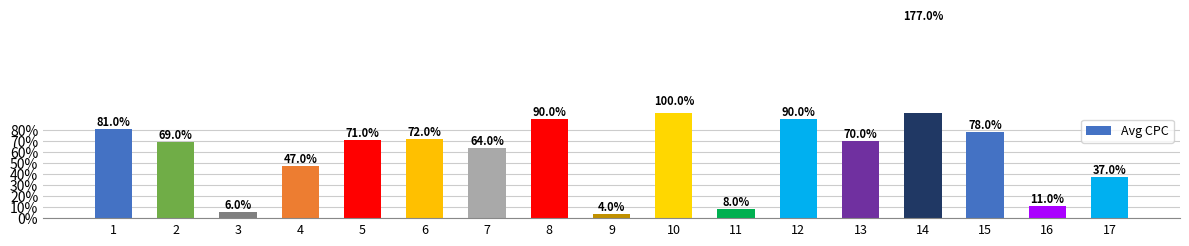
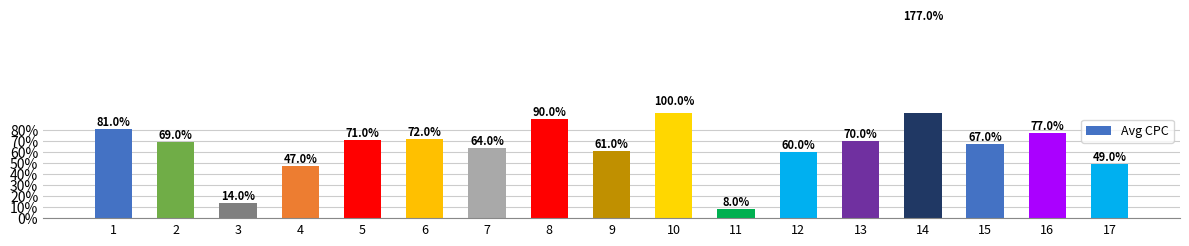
3: 6.0% -> 14.0%
9: 4.0% -> 61.0%
12: 90.0% -> 60.0%
15: 78.0% -> 67.0%
16: 11.0% -> 77.0%
17: 37.0% -> 49.0%
